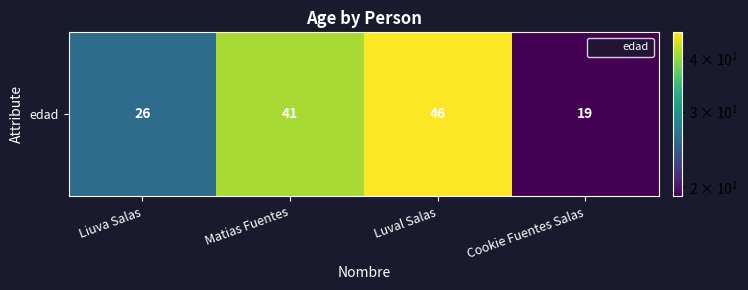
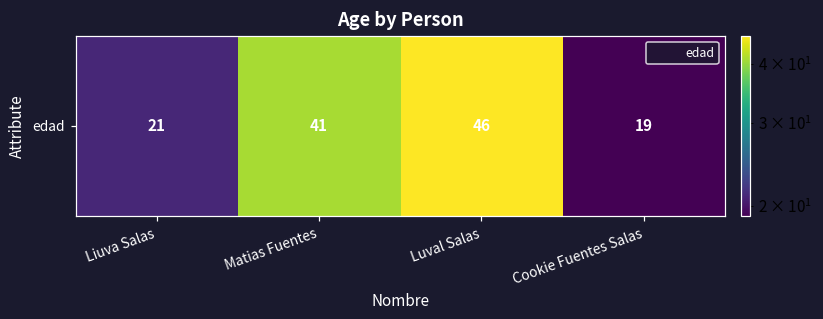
edad, Liuva Salas: 26 -> 21
